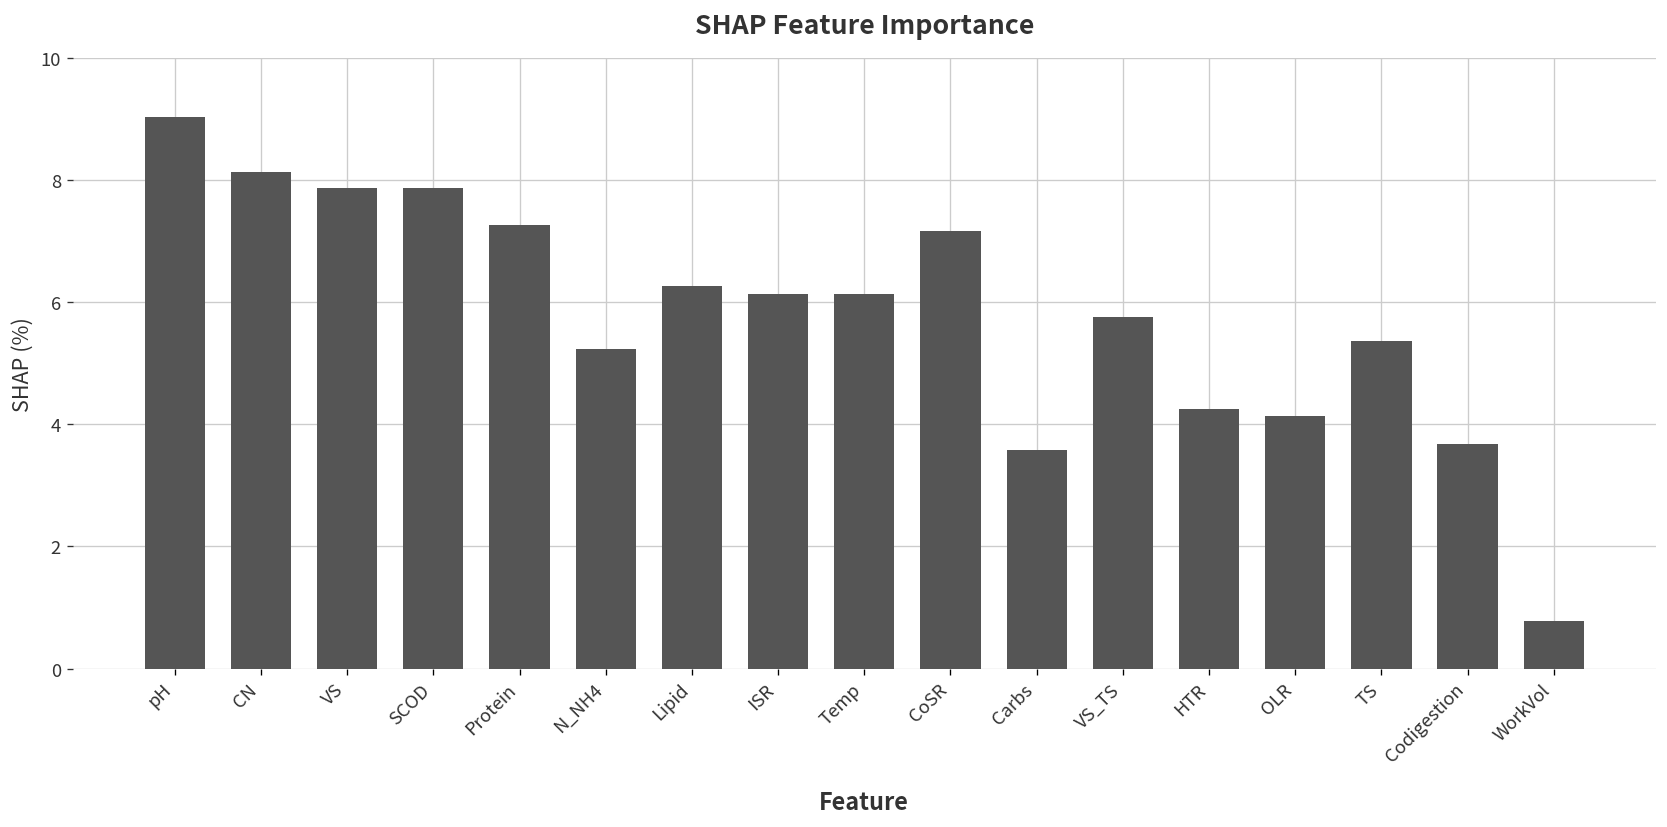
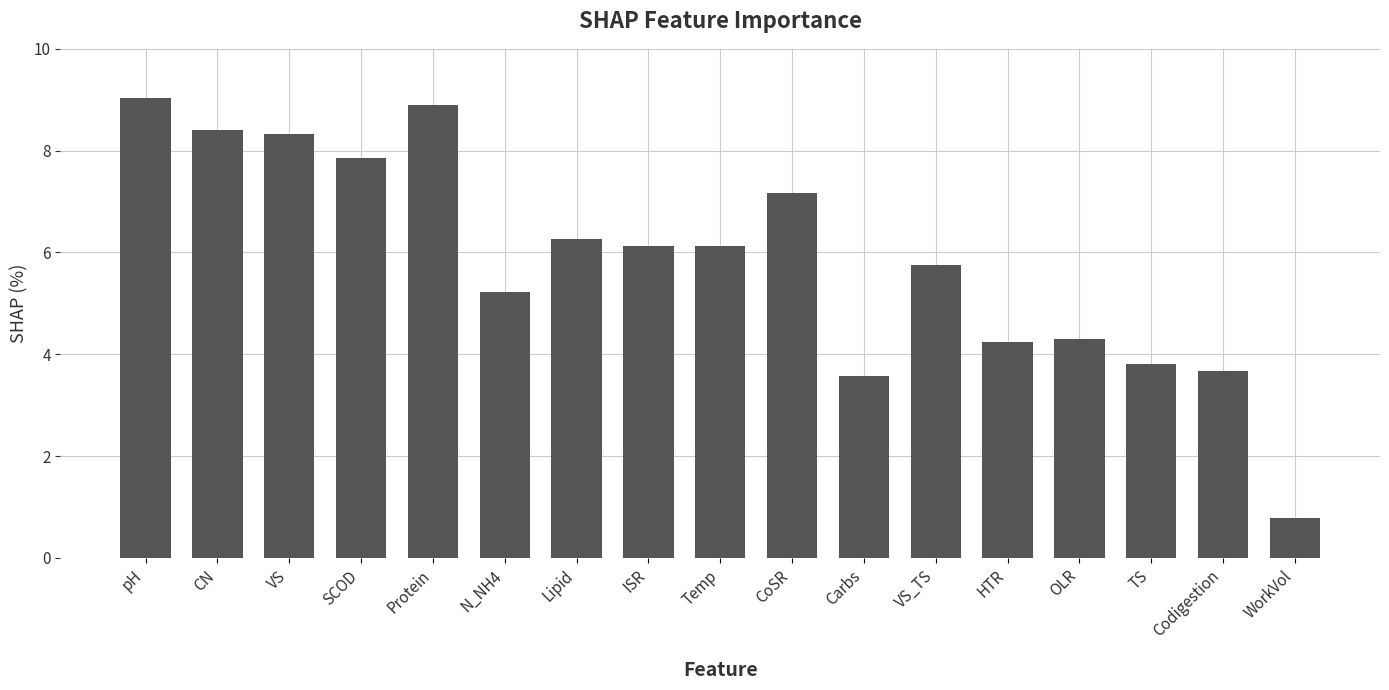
CN: 8.1 -> 8.4
VS: 7.9 -> 8.3
Protein: 7.3 -> 8.9
OLR: 4.1 -> 4.3
TS: 5.4 -> 3.8
